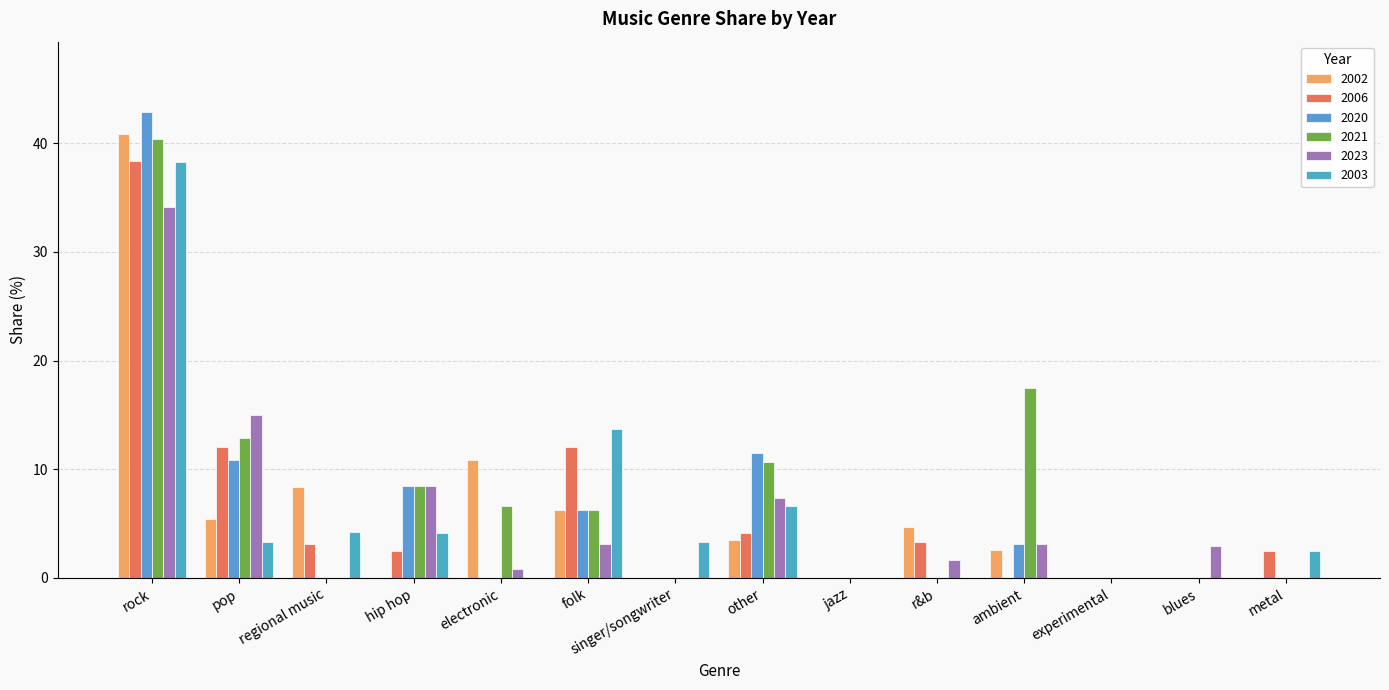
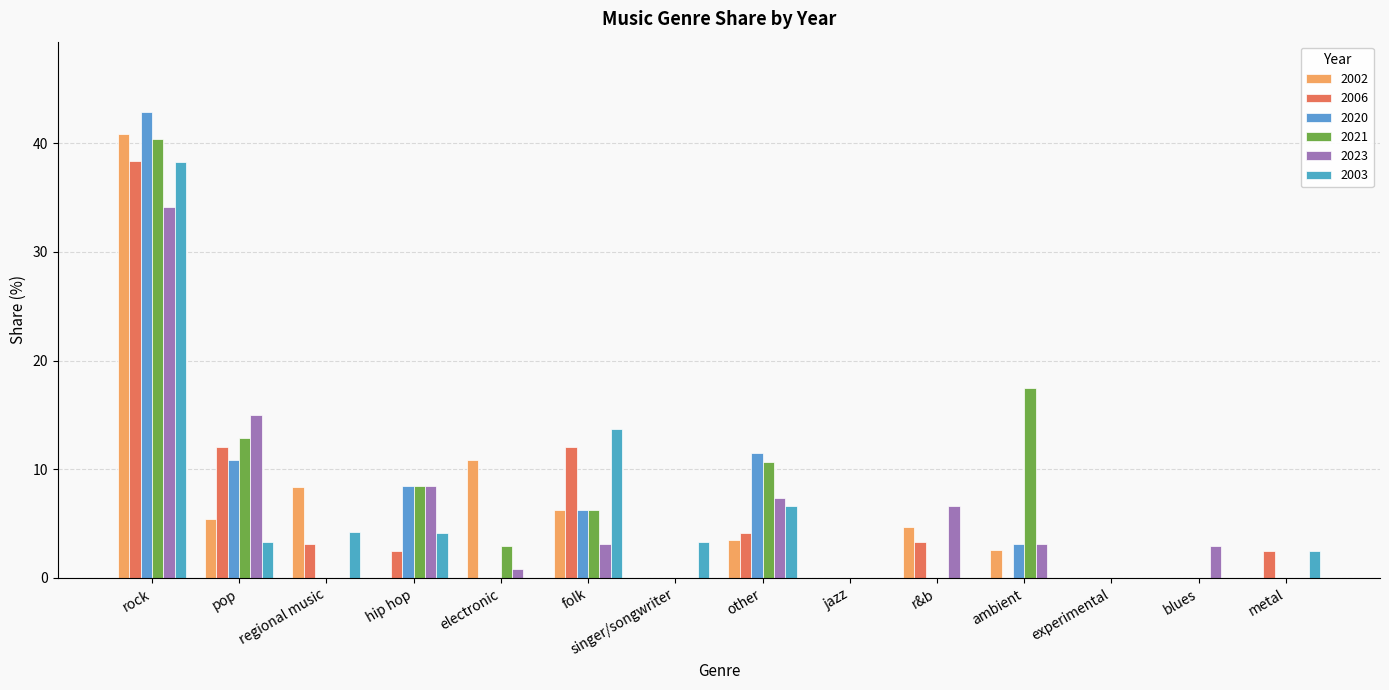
2021, electronic: 6.6 -> 2.9
2023, r&b: 1.7 -> 6.6
